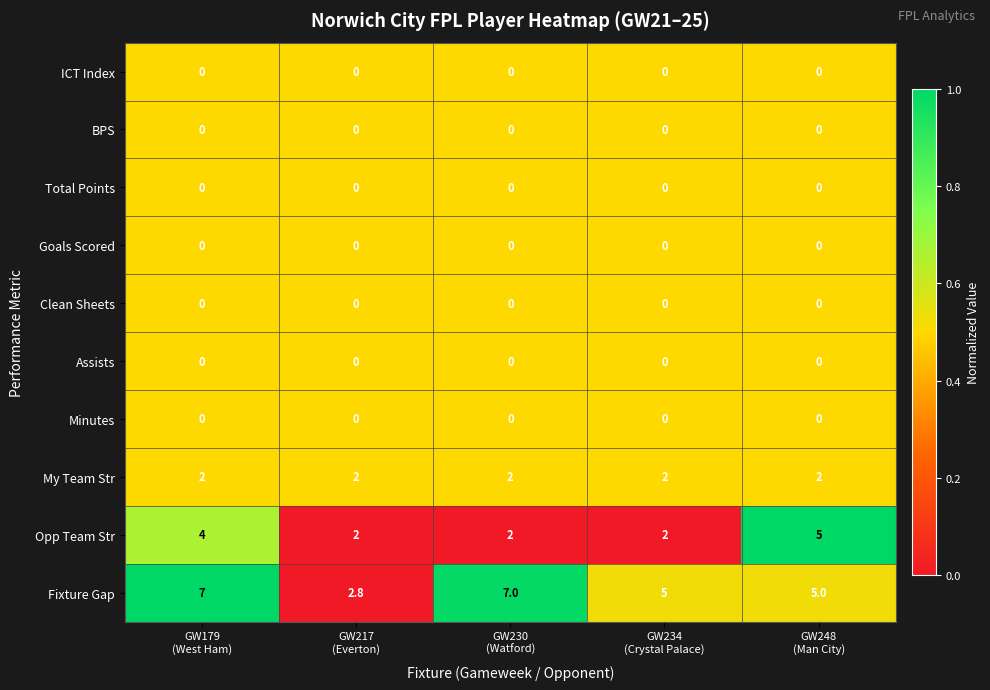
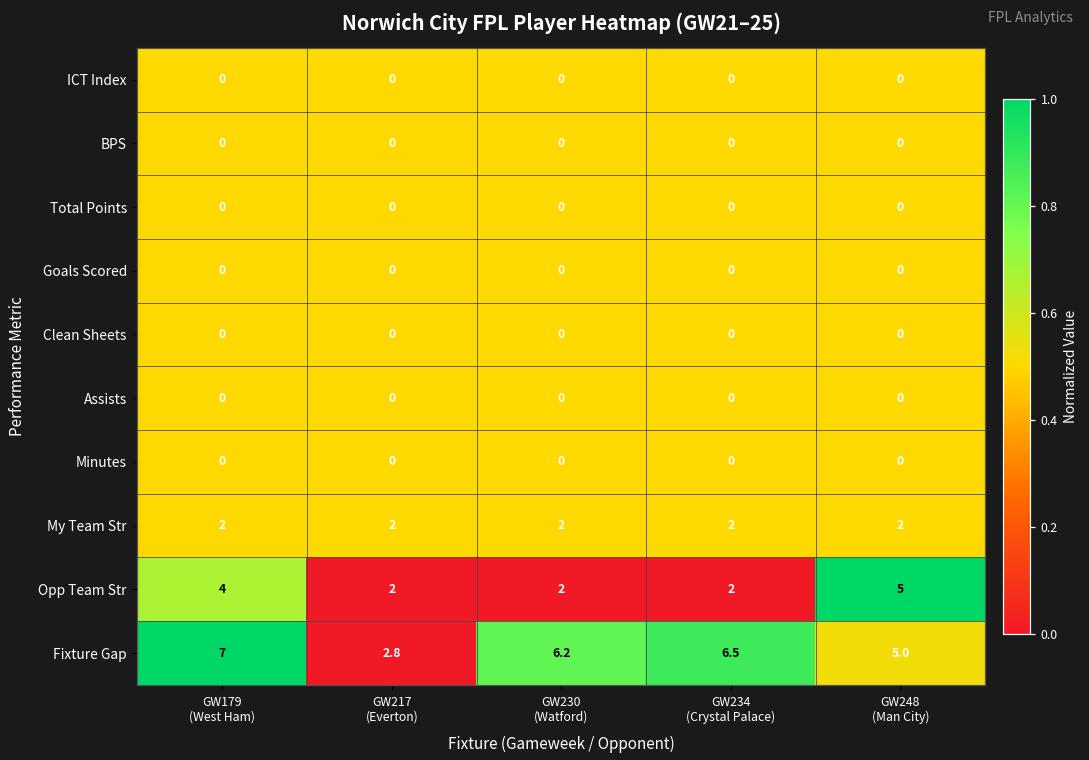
Fixture Gap, GW230 (Watford): 7.0 -> 6.2
Fixture Gap, GW234 (Crystal Palace): 5 -> 6.5
